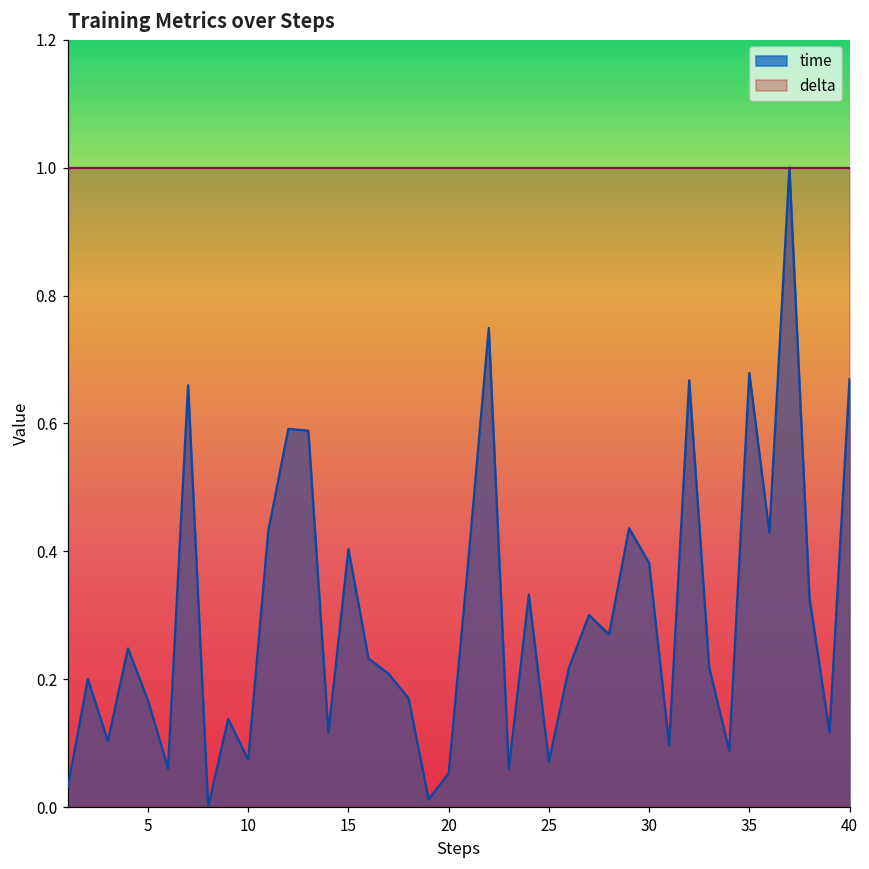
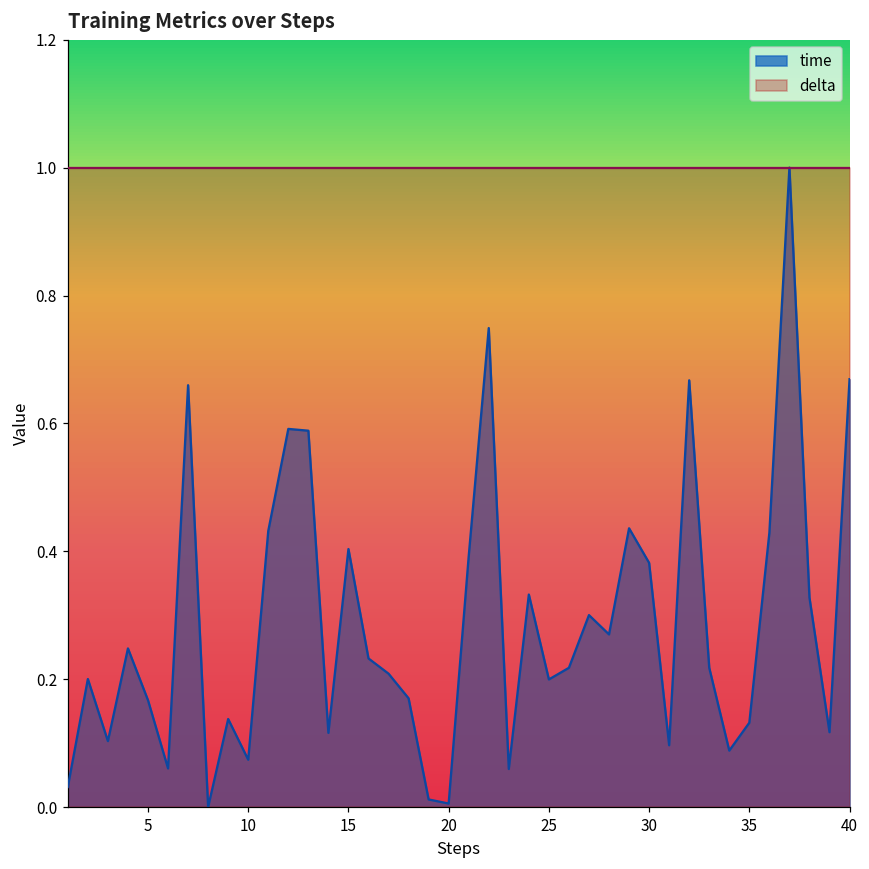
time, 20: 0.05 -> 0.01
time, 25: 0.07 -> 0.20
time, 35: 0.68 -> 0.13
